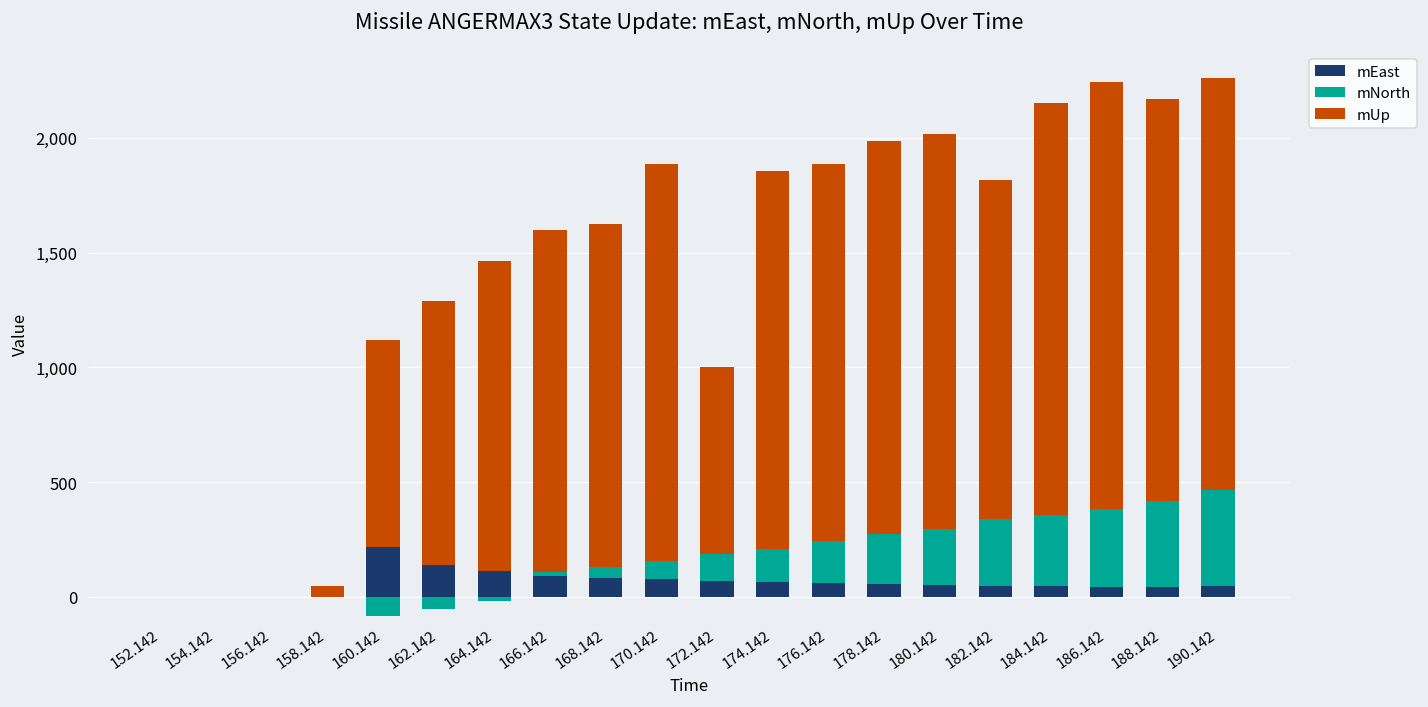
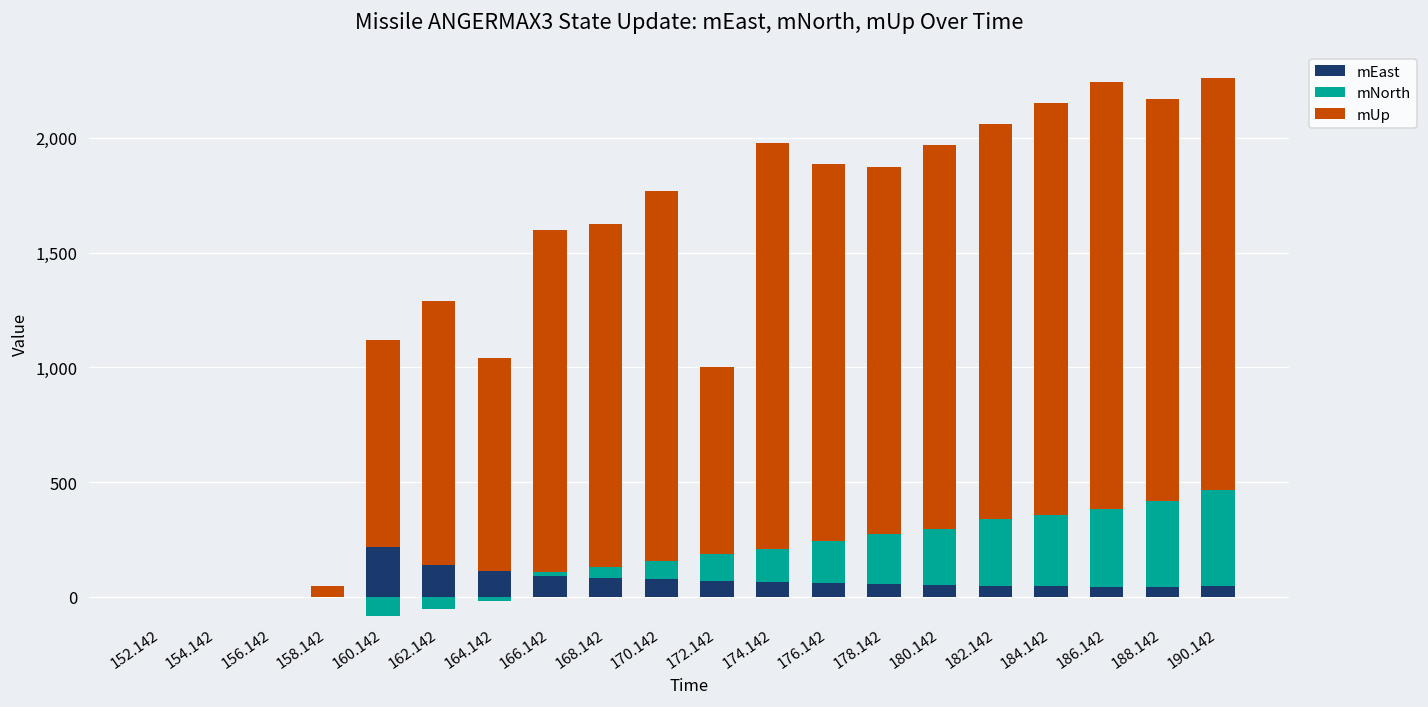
mUp, 164.142: 1,350 -> 930
mUp, 170.142: 1,730 -> 1,610
mUp, 174.142: 1,650 -> 1,770
mUp, 178.142: 1,710 -> 1,590
mUp, 180.142: 1,720 -> 1,670
mUp, 182.142: 1,480 -> 1,720
